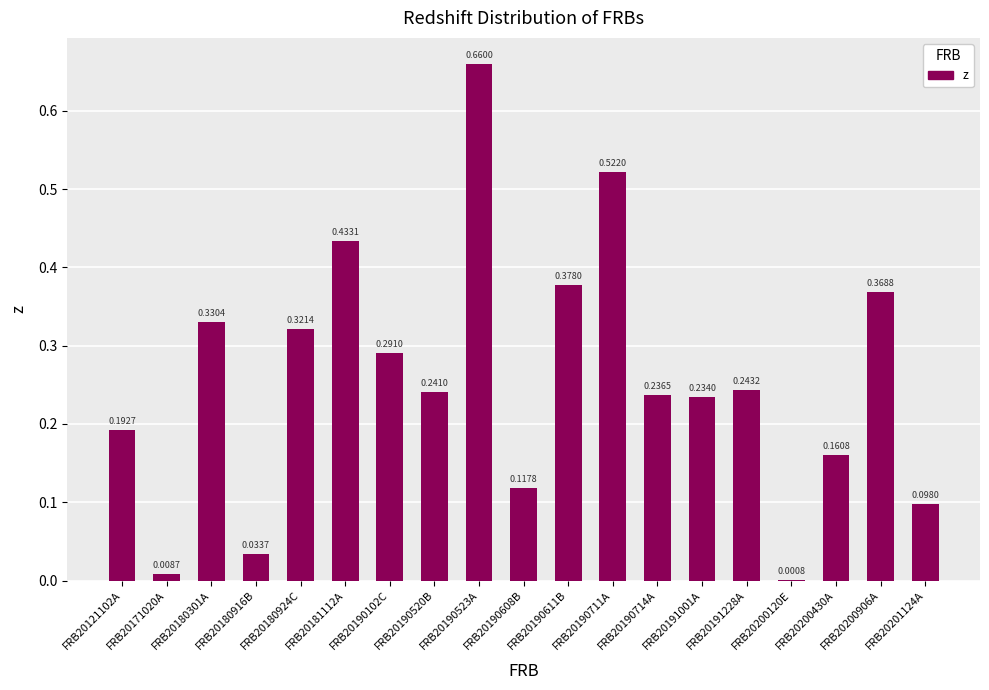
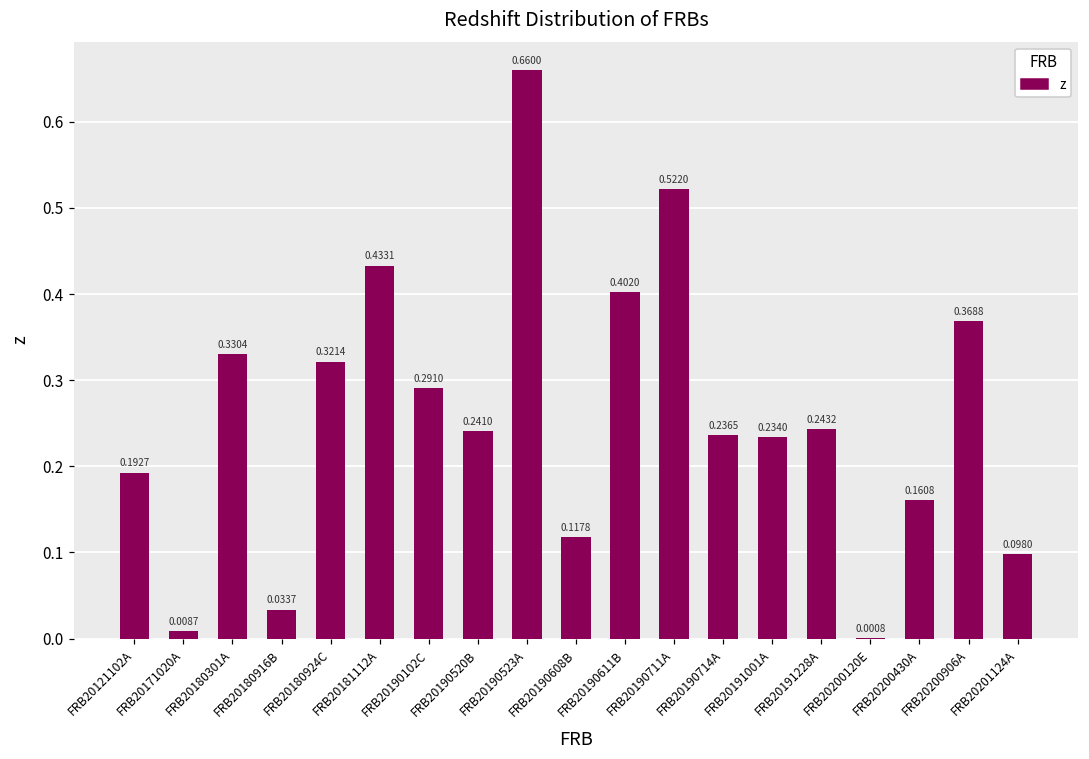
FRB20190611B: 0.3780 -> 0.4020
